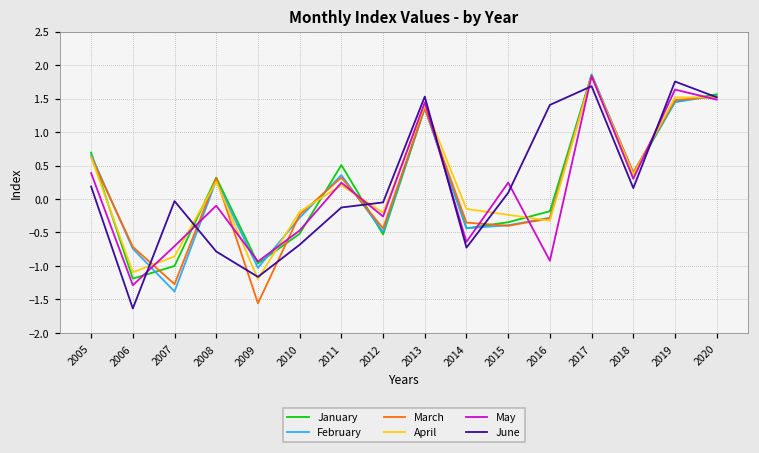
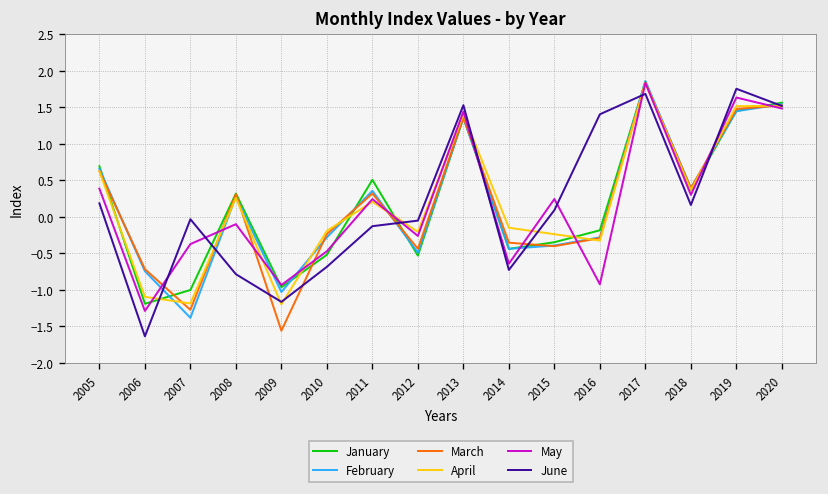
April, 2007: -0.9 -> -1.2
May, 2007: -0.7 -> -0.4
